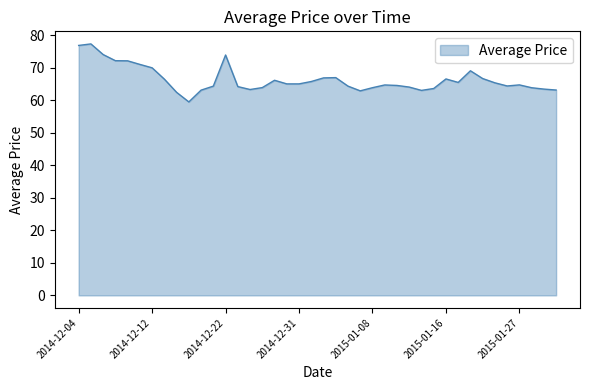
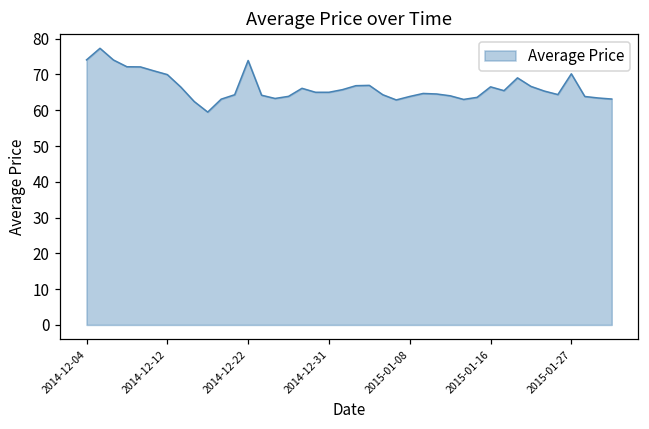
2014-12-04: 77 -> 74
2015-01-27: 65 -> 70
